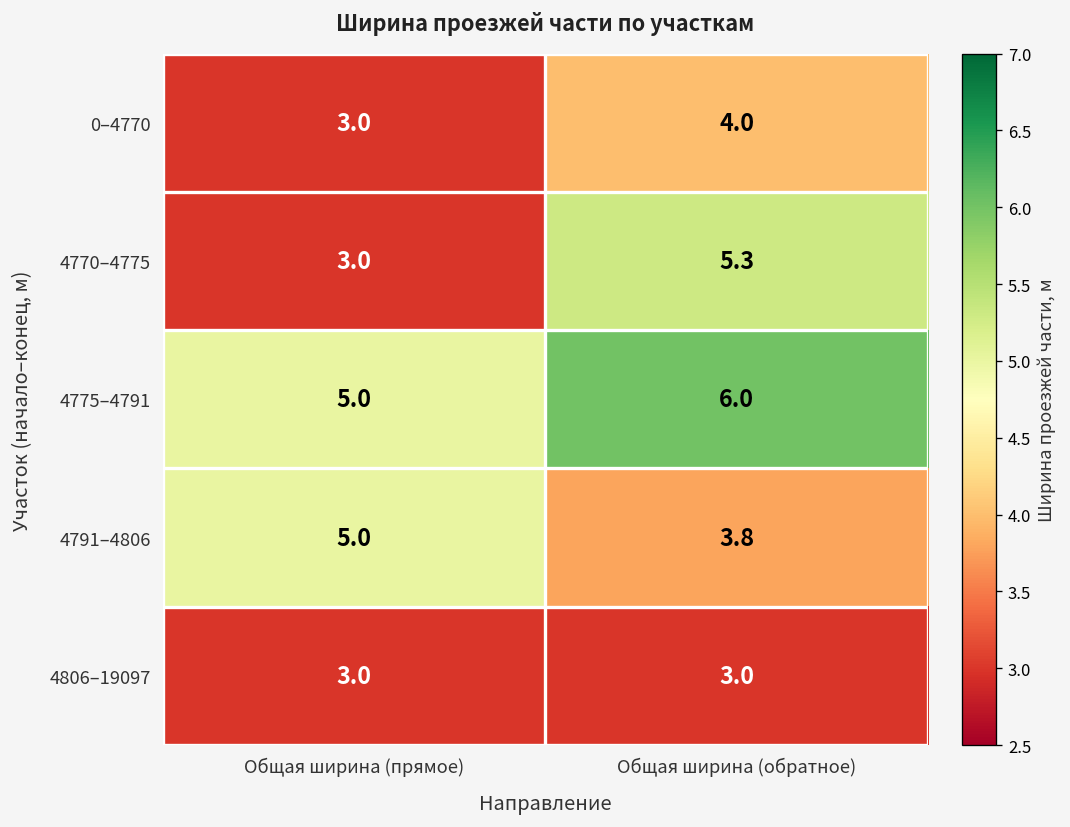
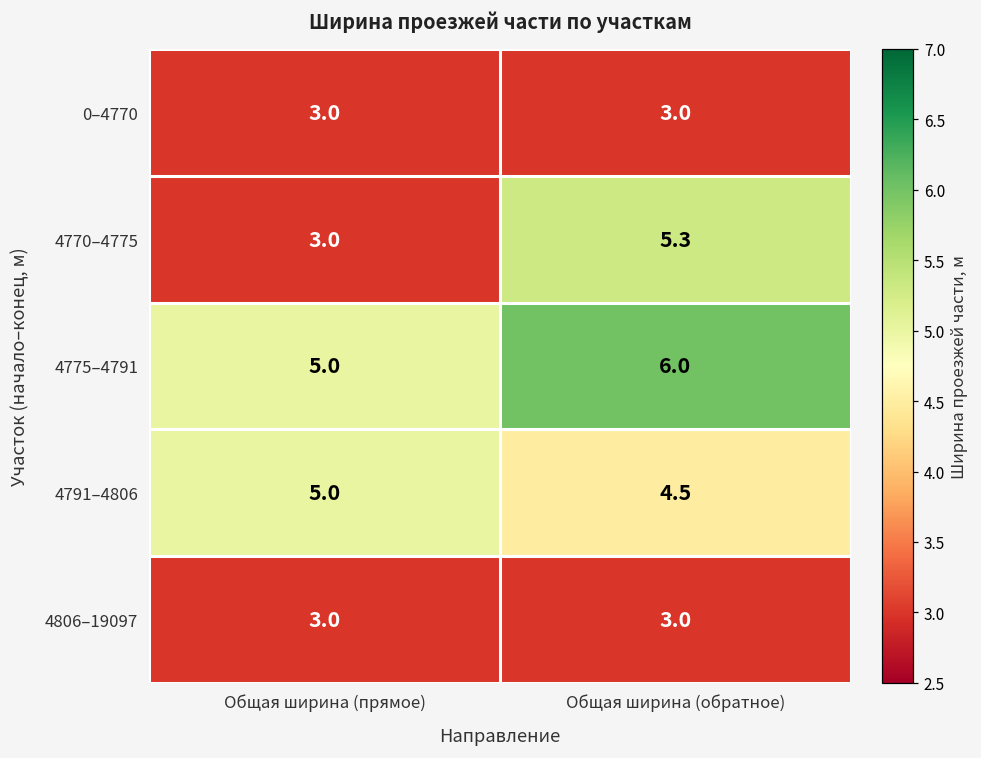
0–4770, Общая ширина (обратное): 4.0 -> 3.0
4791–4806, Общая ширина (обратное): 3.8 -> 4.5
